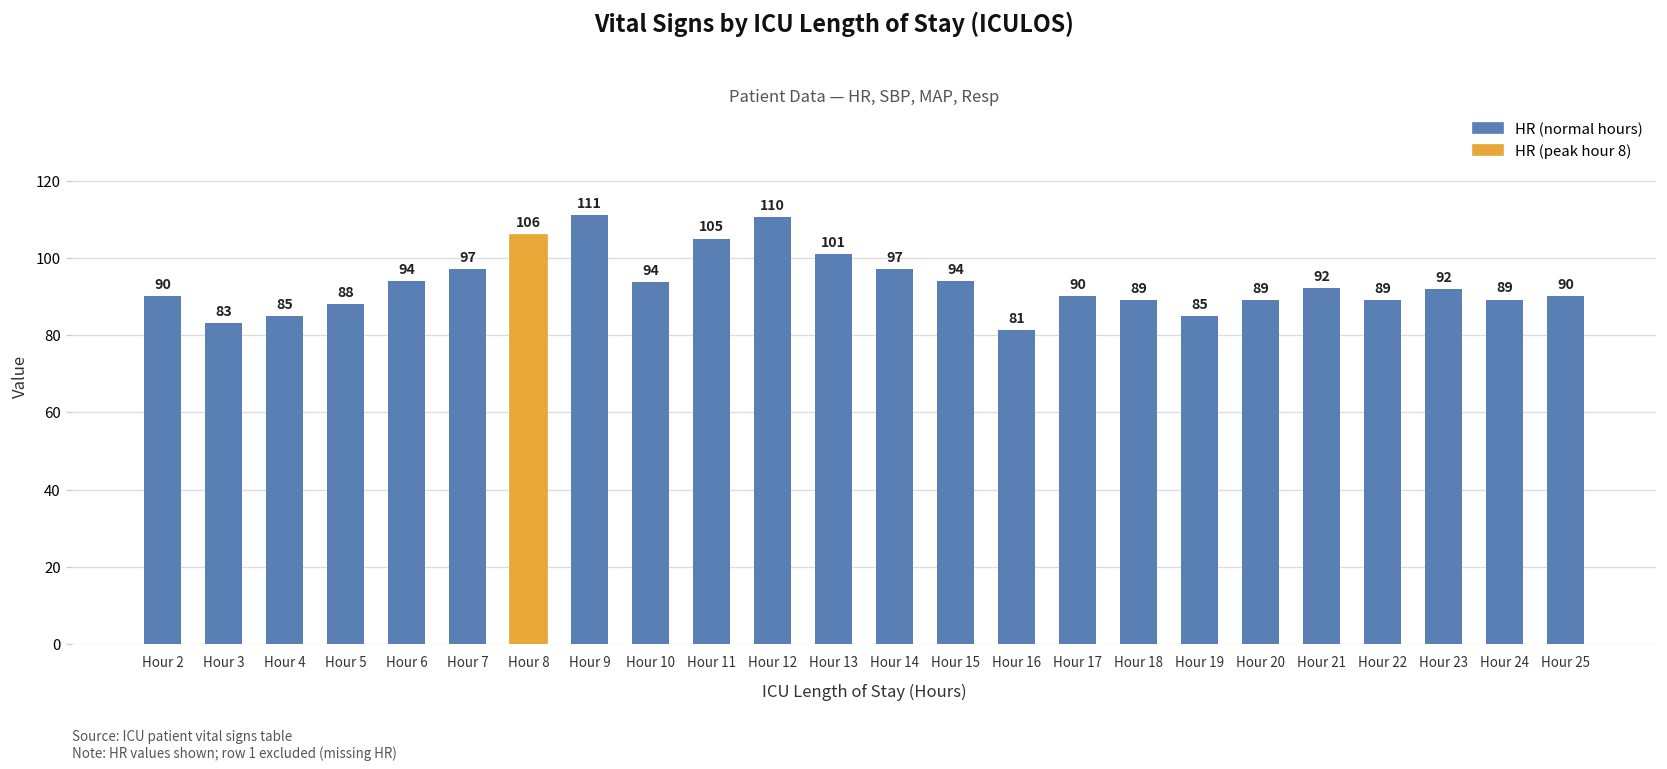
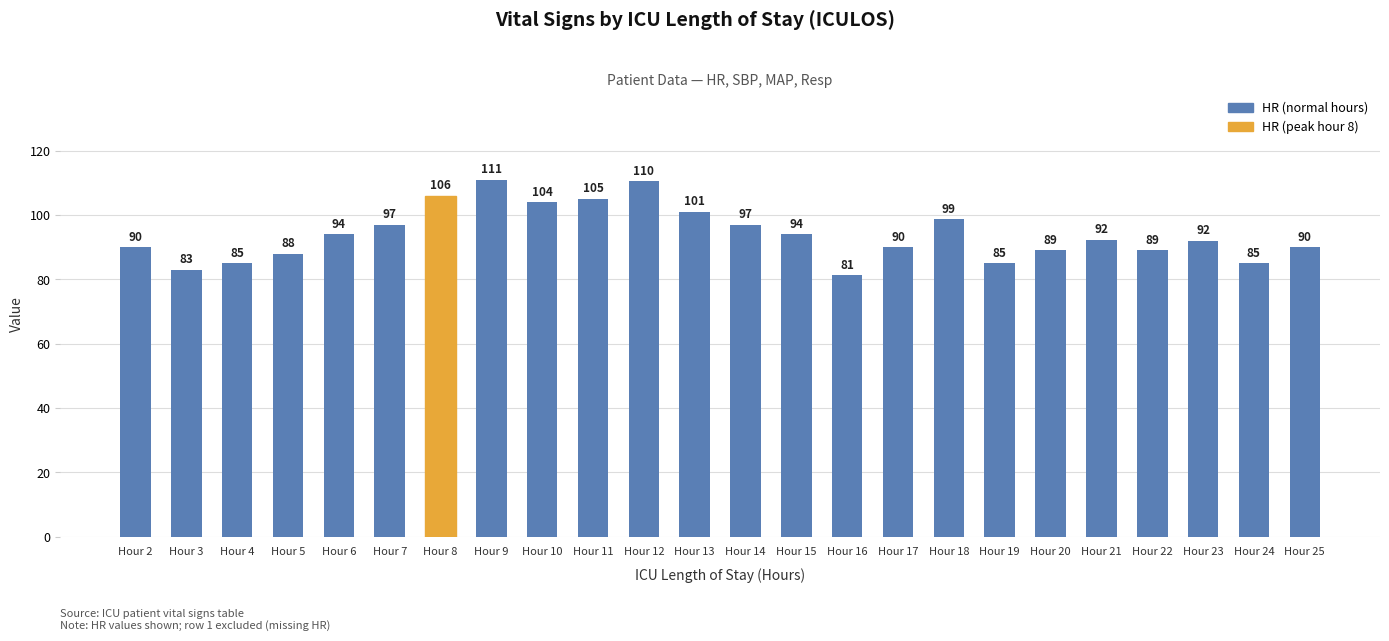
Hour 10: 94 -> 104
Hour 18: 89 -> 99
Hour 24: 89 -> 85
